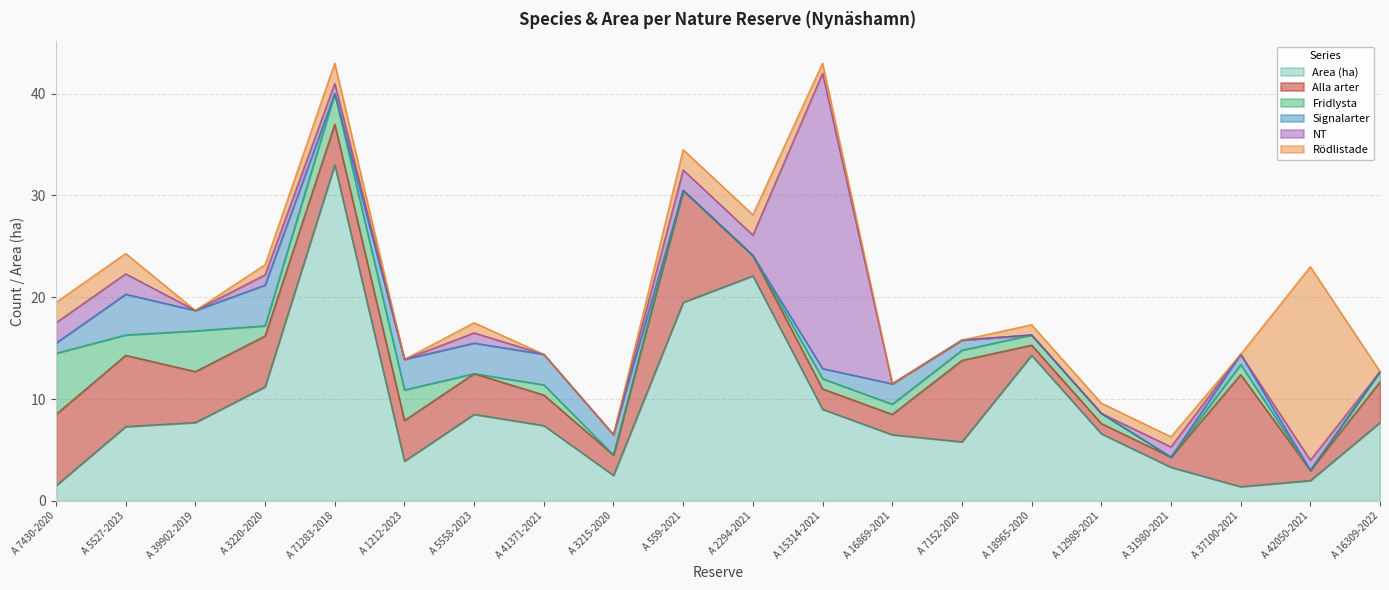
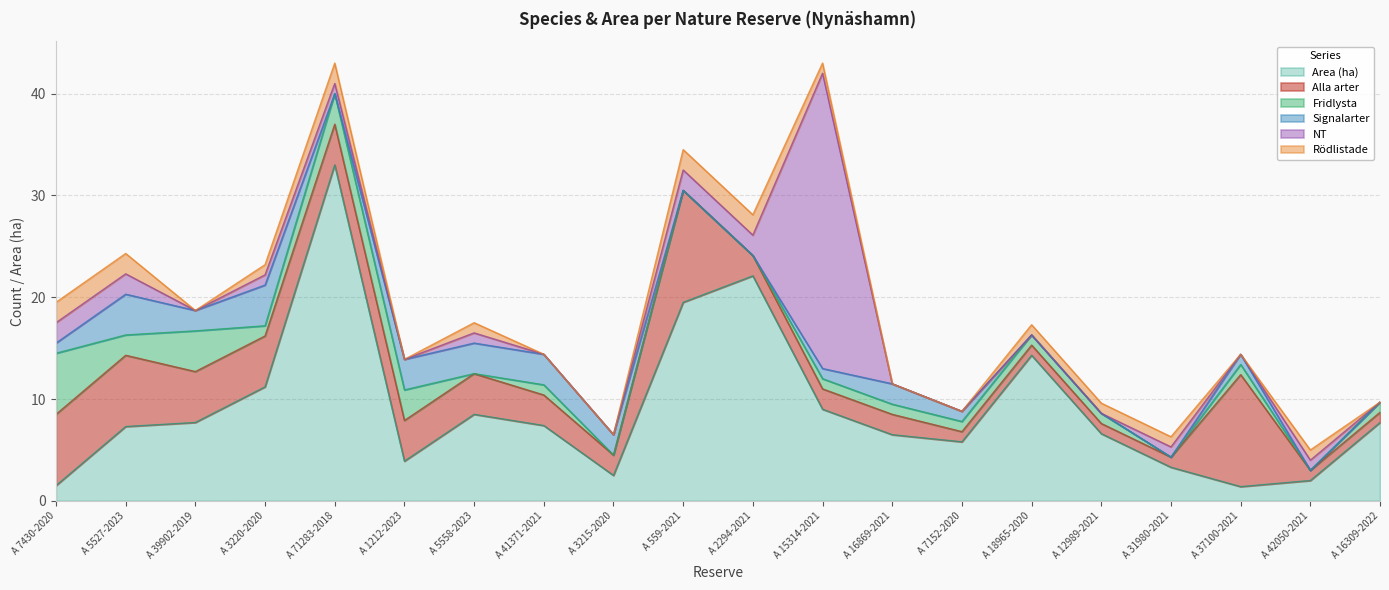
Alla arter, A 7152-2020: 8 -> 1
Rödlistade, A 42050-2021: 19 -> 1
Alla arter, A 16309-2022: 4 -> 1
